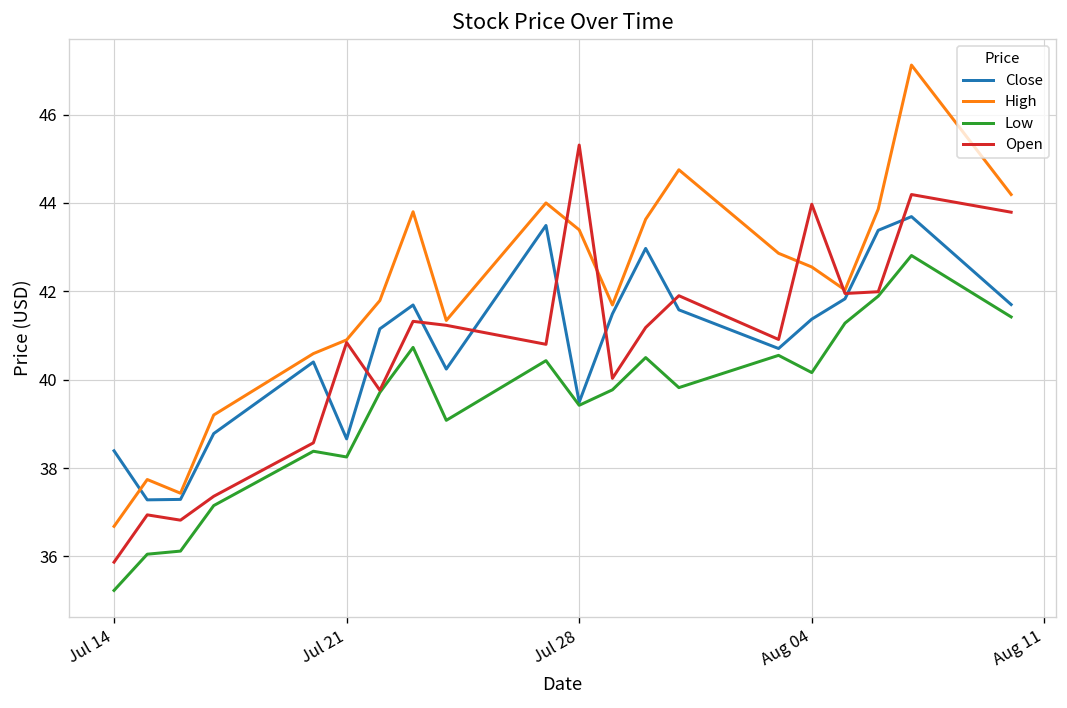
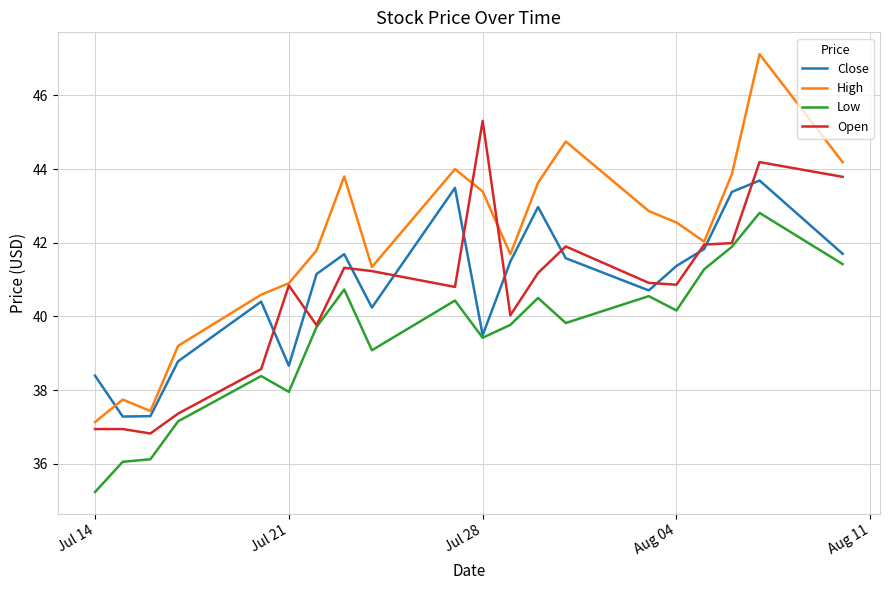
High, Jul 14: 36.7 -> 37.1
Open, Jul 14: 35.9 -> 36.9
Low, Jul 21: 38.3 -> 38.0
Open, Aug 04: 44.0 -> 40.9
